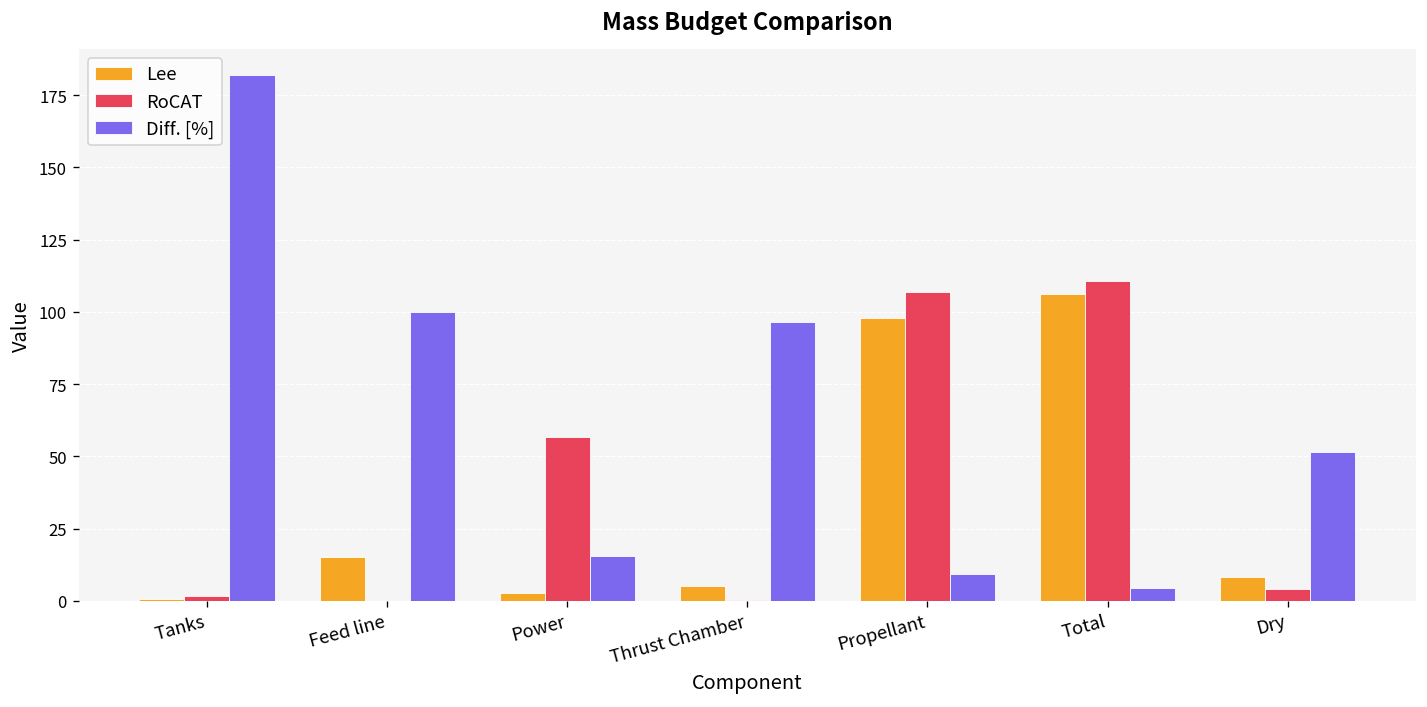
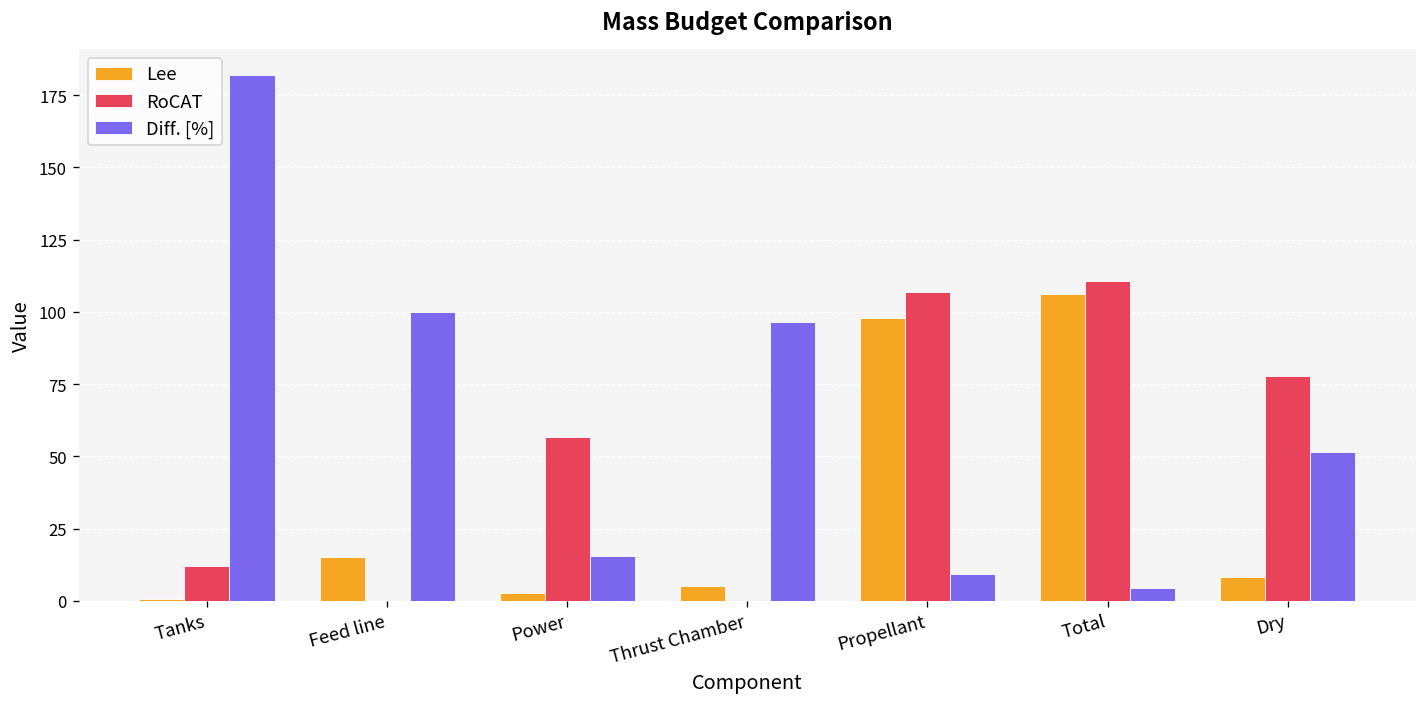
RoCAT, Tanks: 2 -> 12
RoCAT, Dry: 4 -> 78
